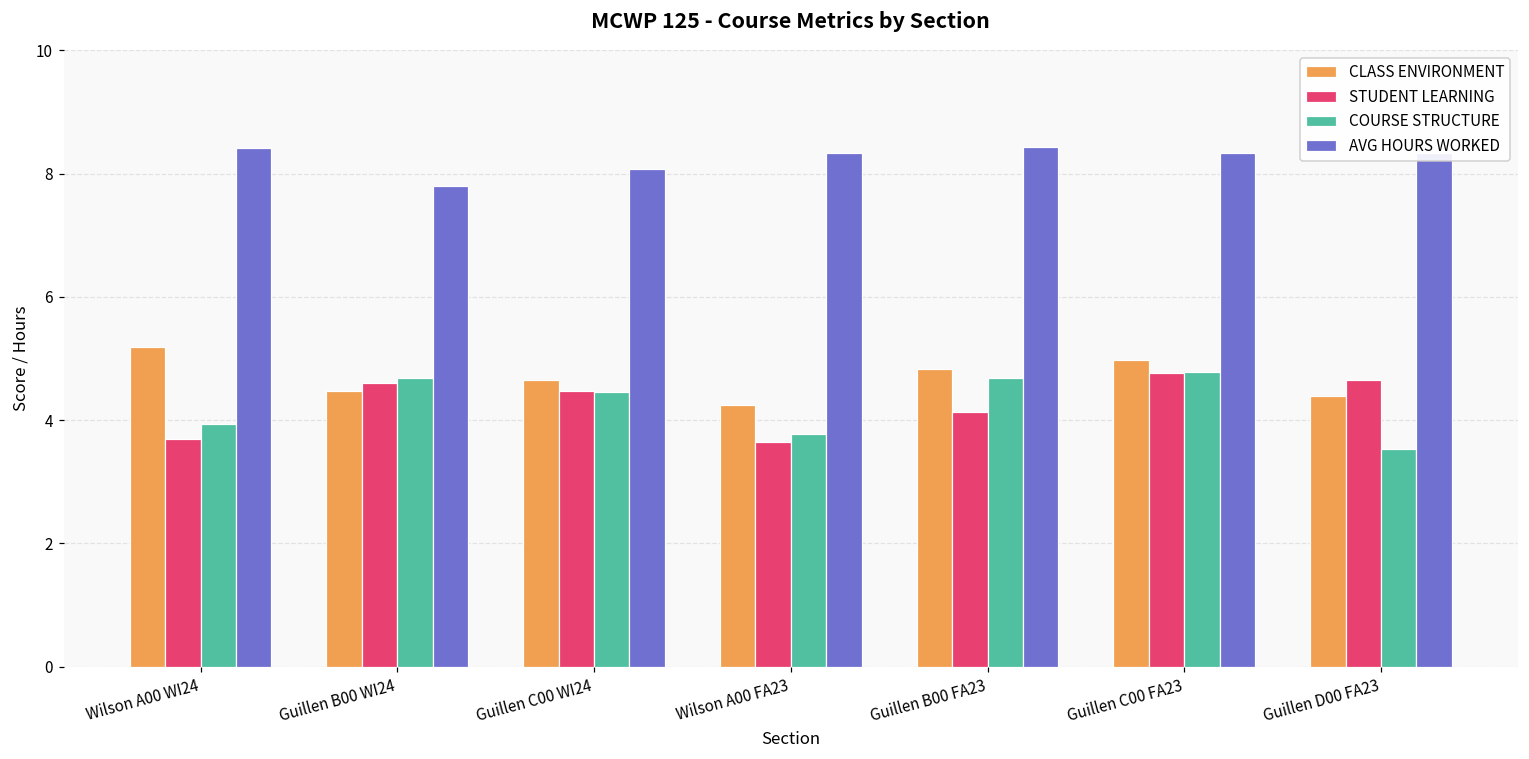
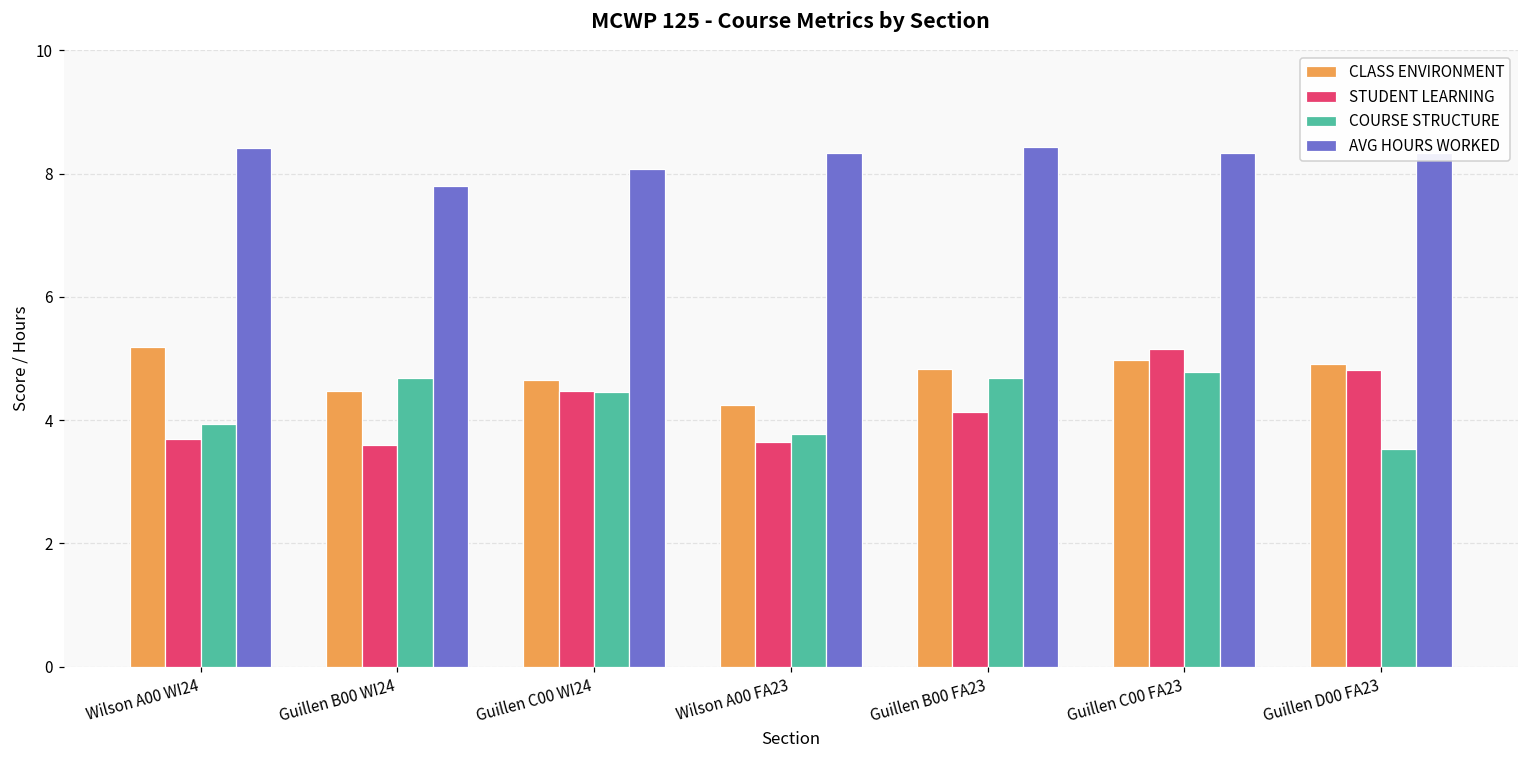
STUDENT LEARNING, Guillen B00 WI24: 4.6 -> 3.6
STUDENT LEARNING, Guillen C00 FA23: 4.8 -> 5.2
CLASS ENVIRONMENT, Guillen D00 FA23: 4.4 -> 4.9
STUDENT LEARNING, Guillen D00 FA23: 4.7 -> 4.8
